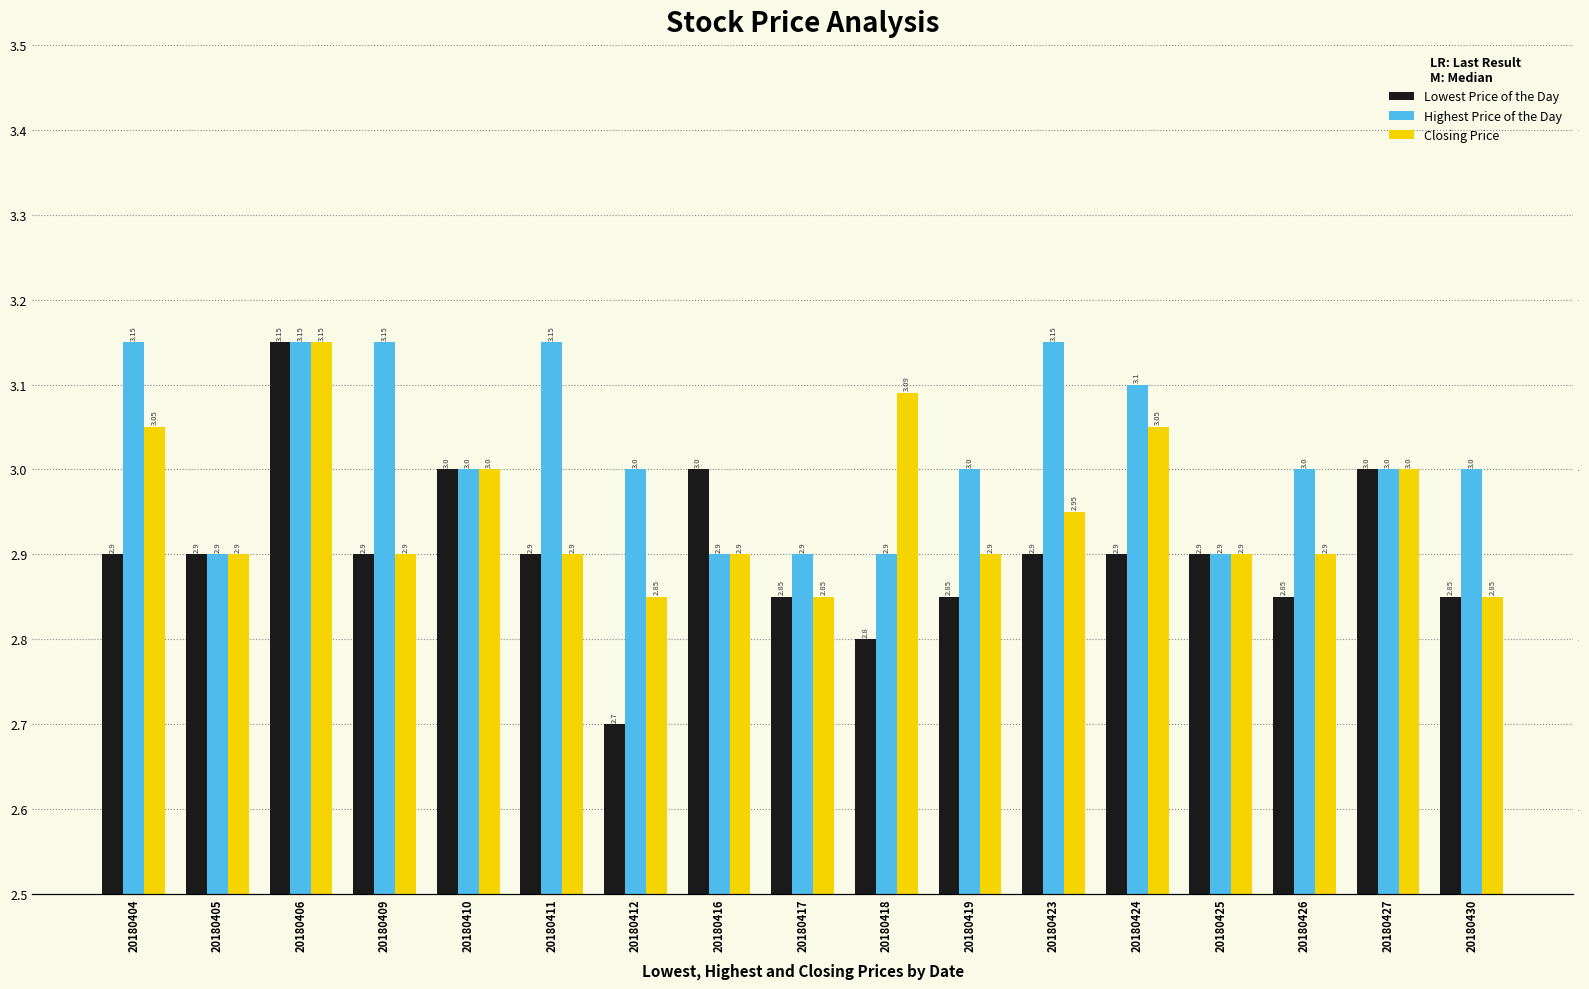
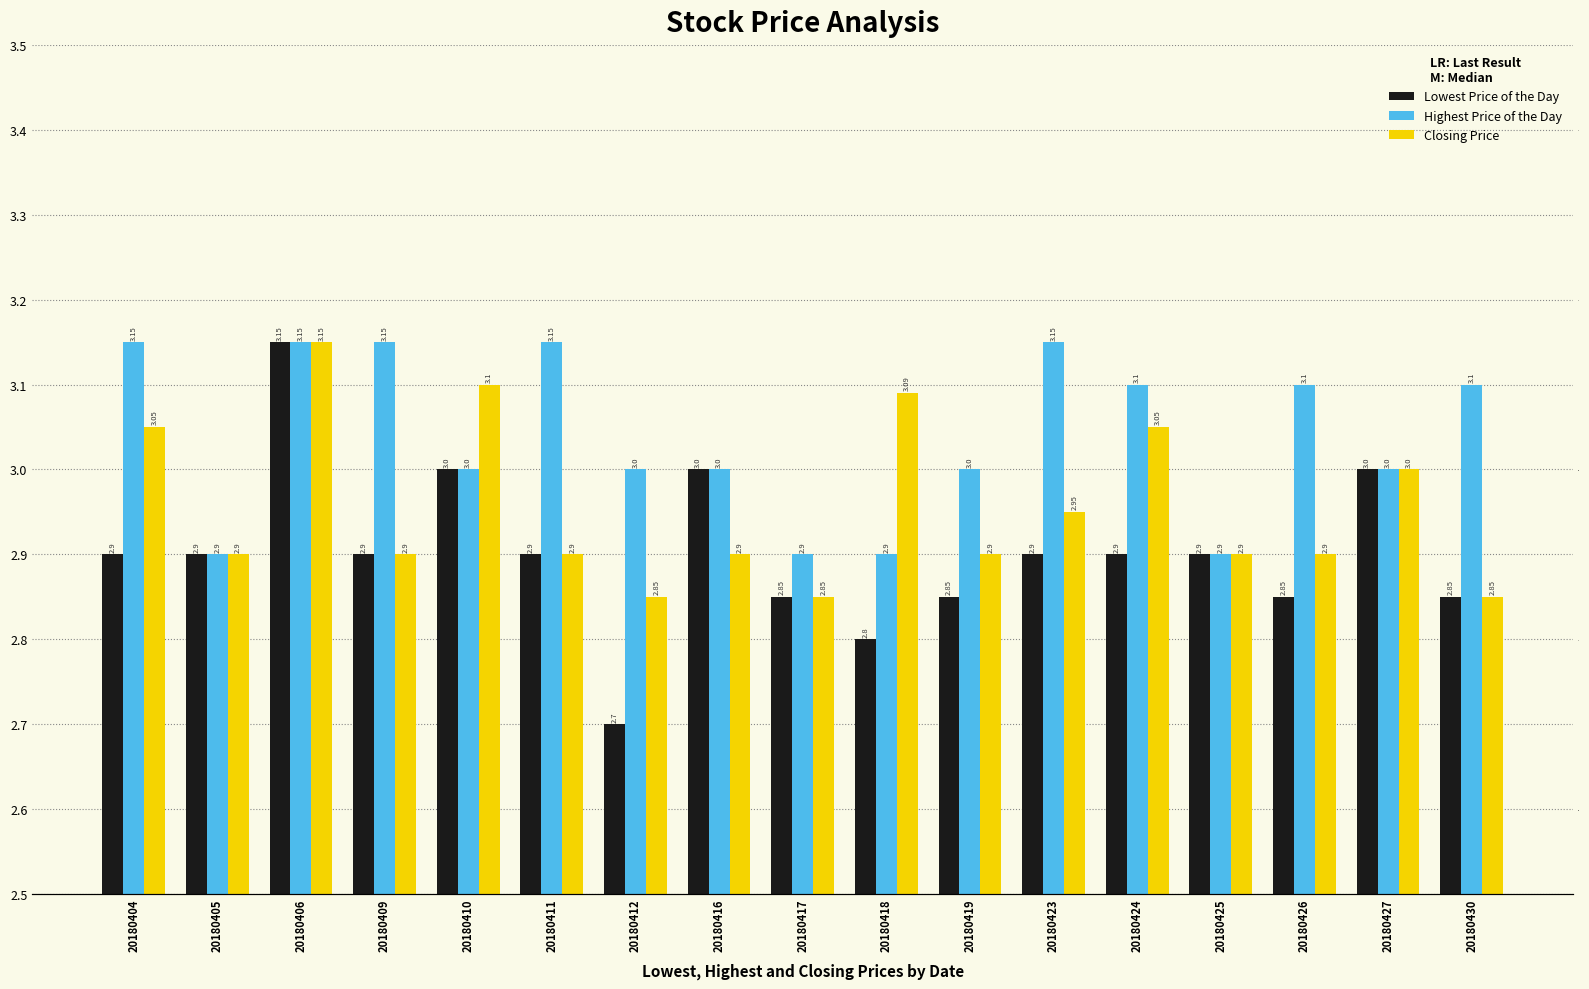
Closing Price, 20180410: 3.0 -> 3.1
Highest Price of the Day, 20180416: 2.9 -> 3.0
Highest Price of the Day, 20180426: 3.0 -> 3.1
Highest Price of the Day, 20180430: 3.0 -> 3.1
